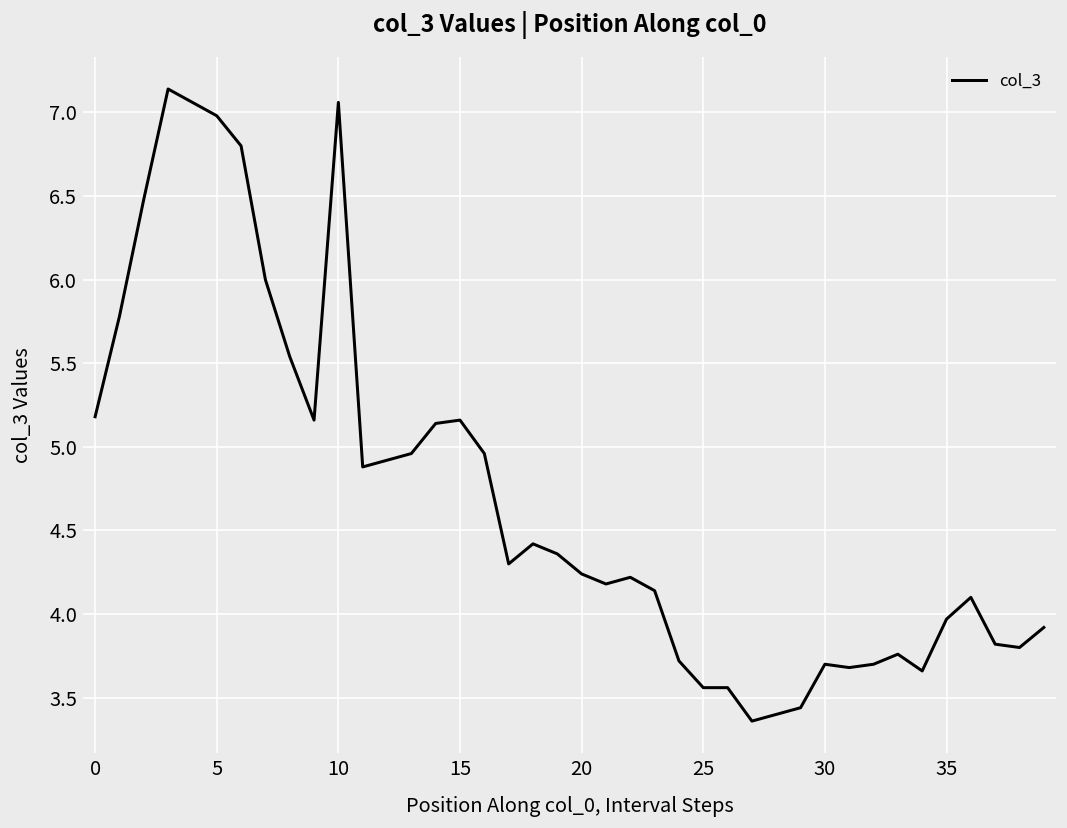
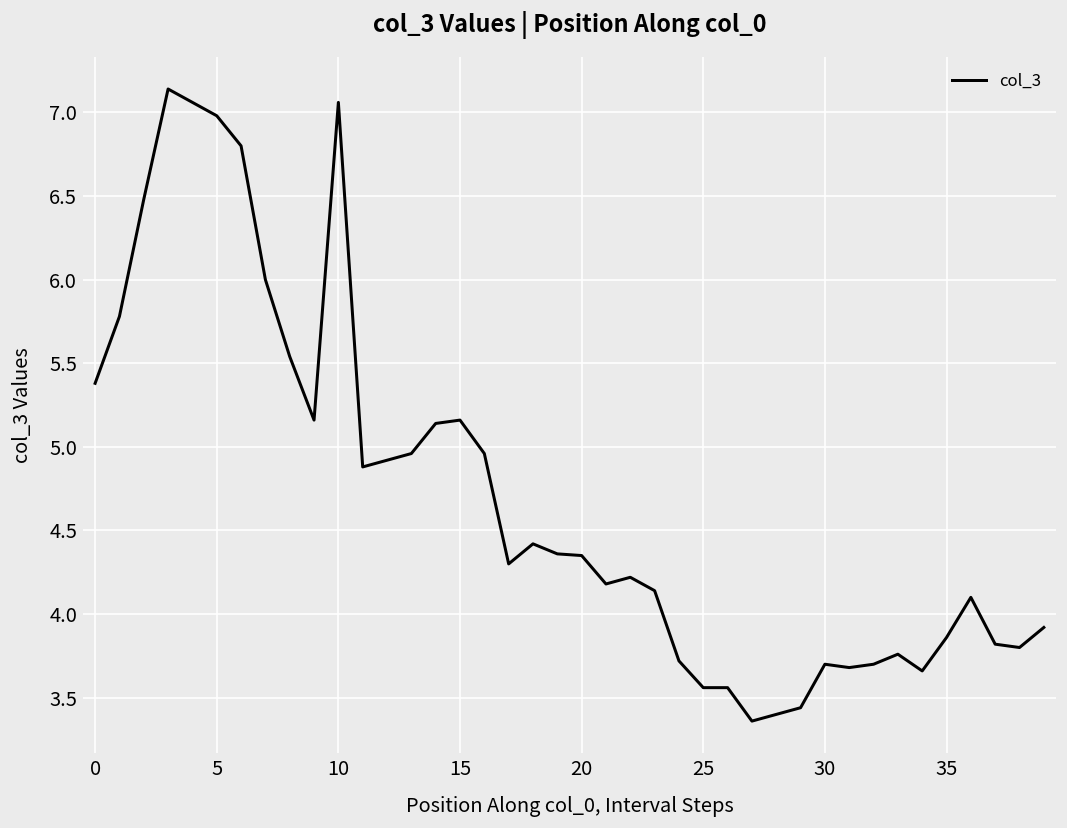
0: 5.18 -> 5.38
20: 4.24 -> 4.35
35: 3.97 -> 3.86
